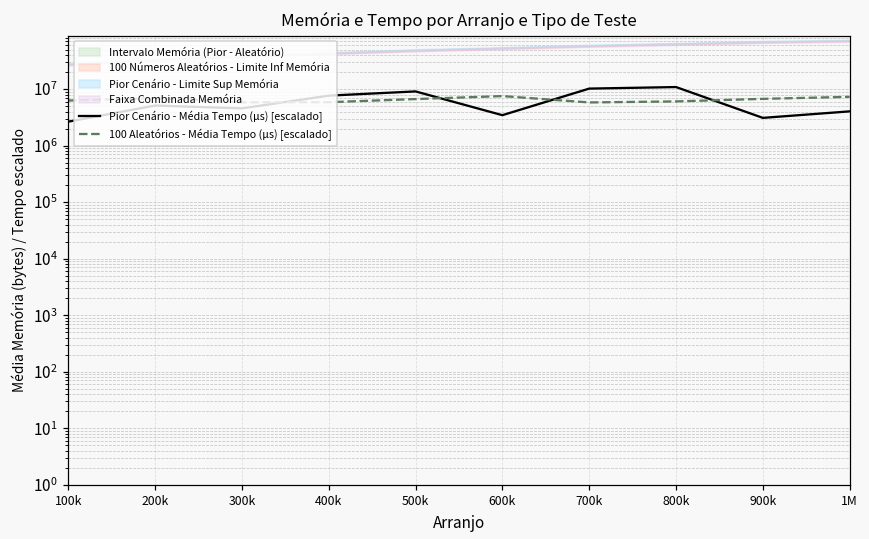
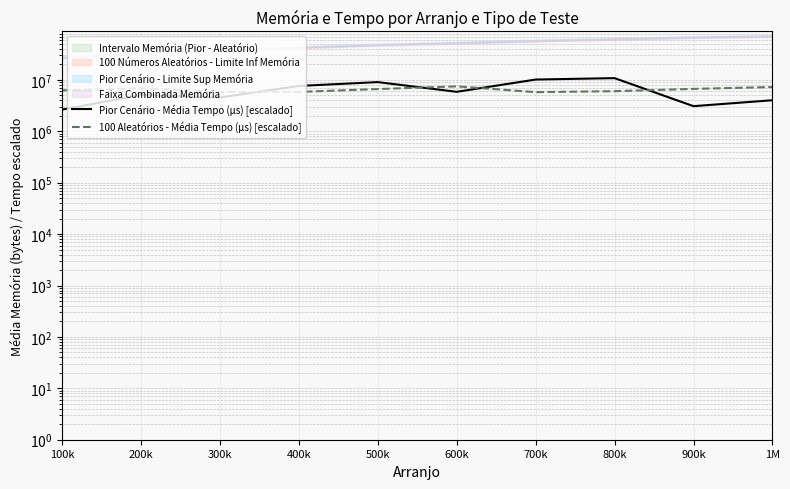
Pior Cenário - Média Tempo (μs) [escalado], 600k: 3000000 -> 6000000
